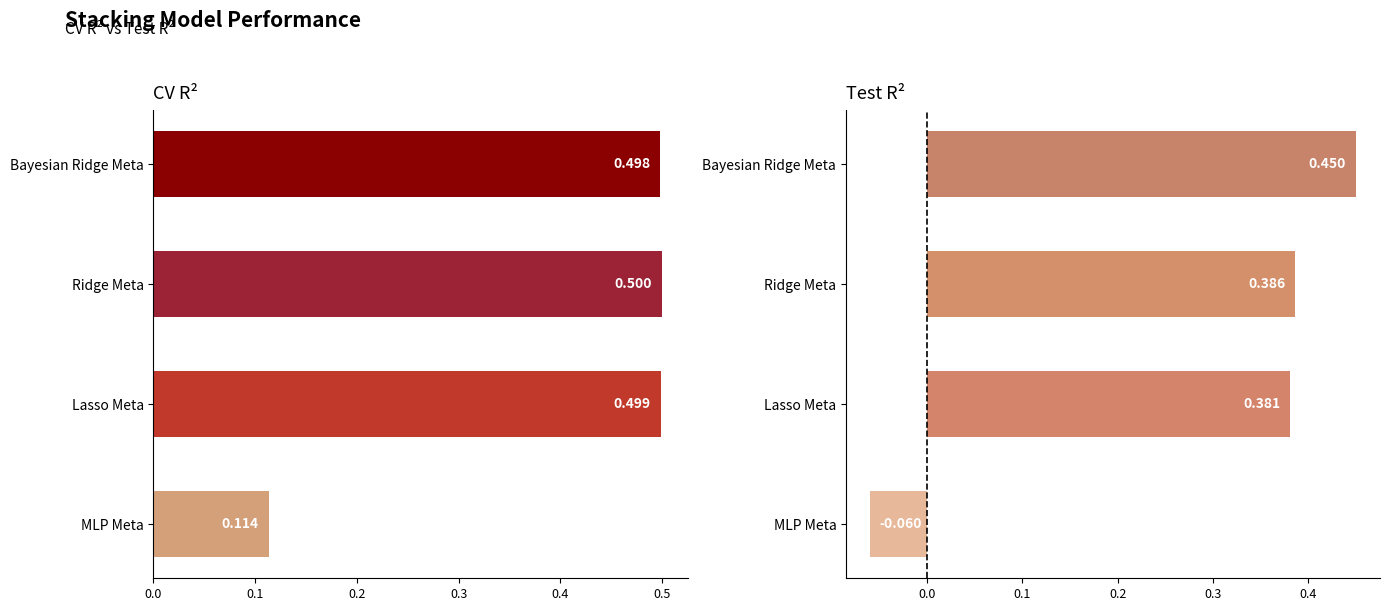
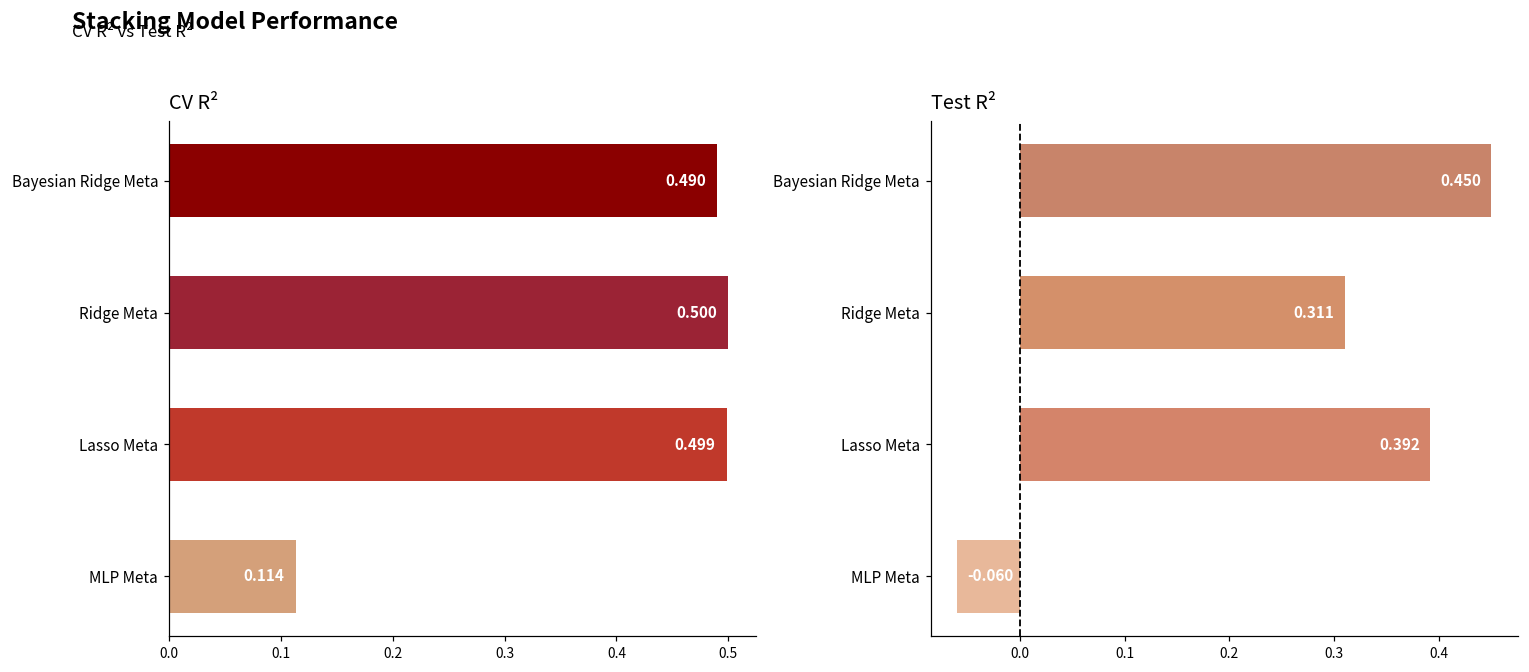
CV R², Bayesian Ridge Meta: 0.498 -> 0.490
Test R², Ridge Meta: 0.386 -> 0.311
Test R², Lasso Meta: 0.381 -> 0.392
